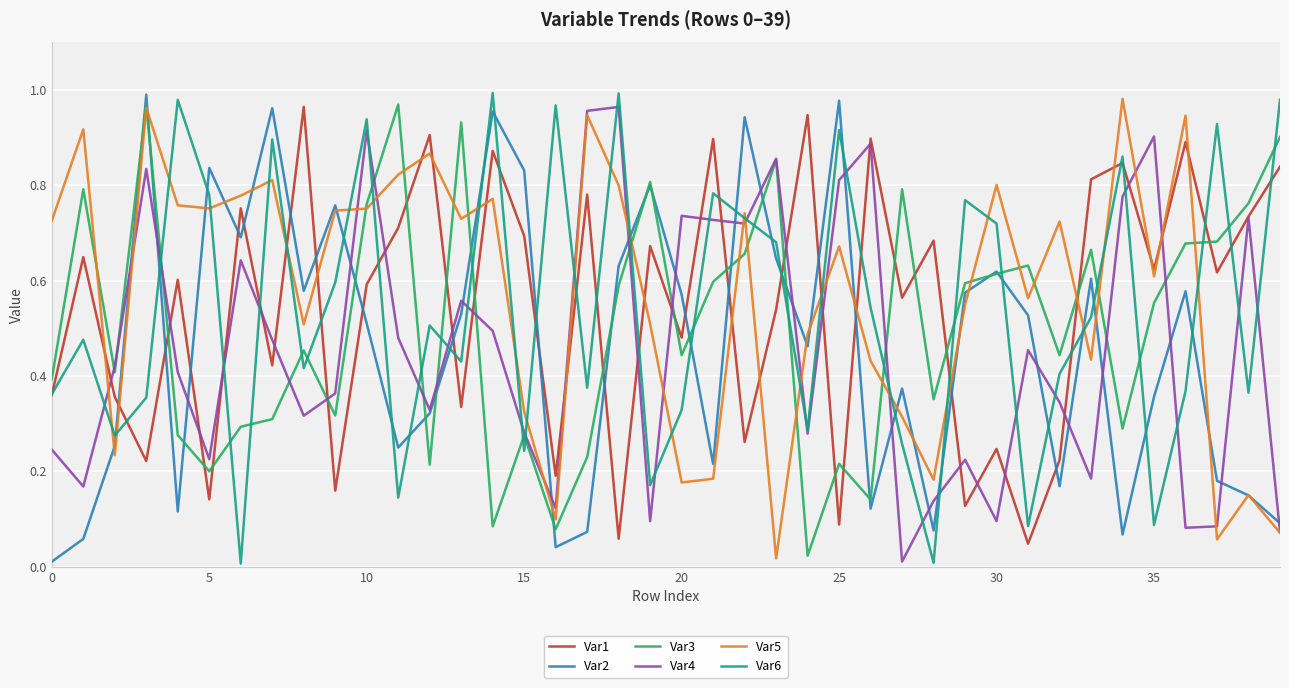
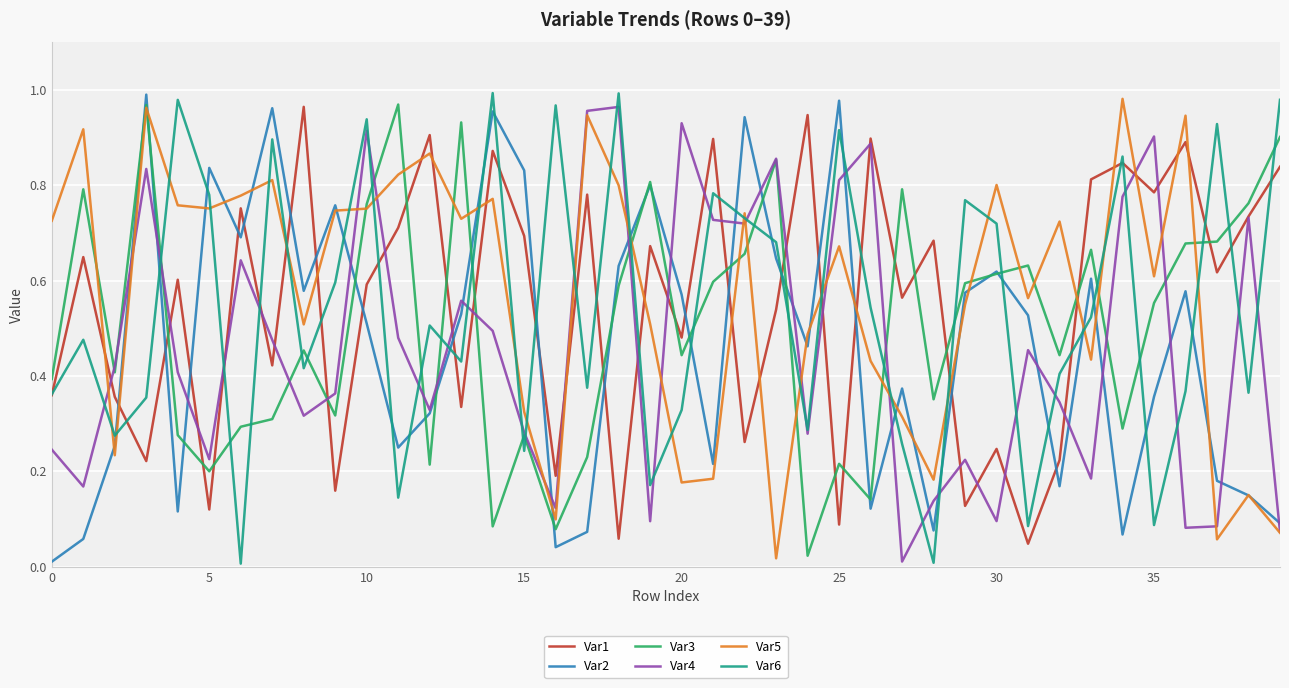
Var1, 5: 0.14 -> 0.12
Var4, 20: 0.74 -> 0.93
Var1, 35: 0.62 -> 0.79
